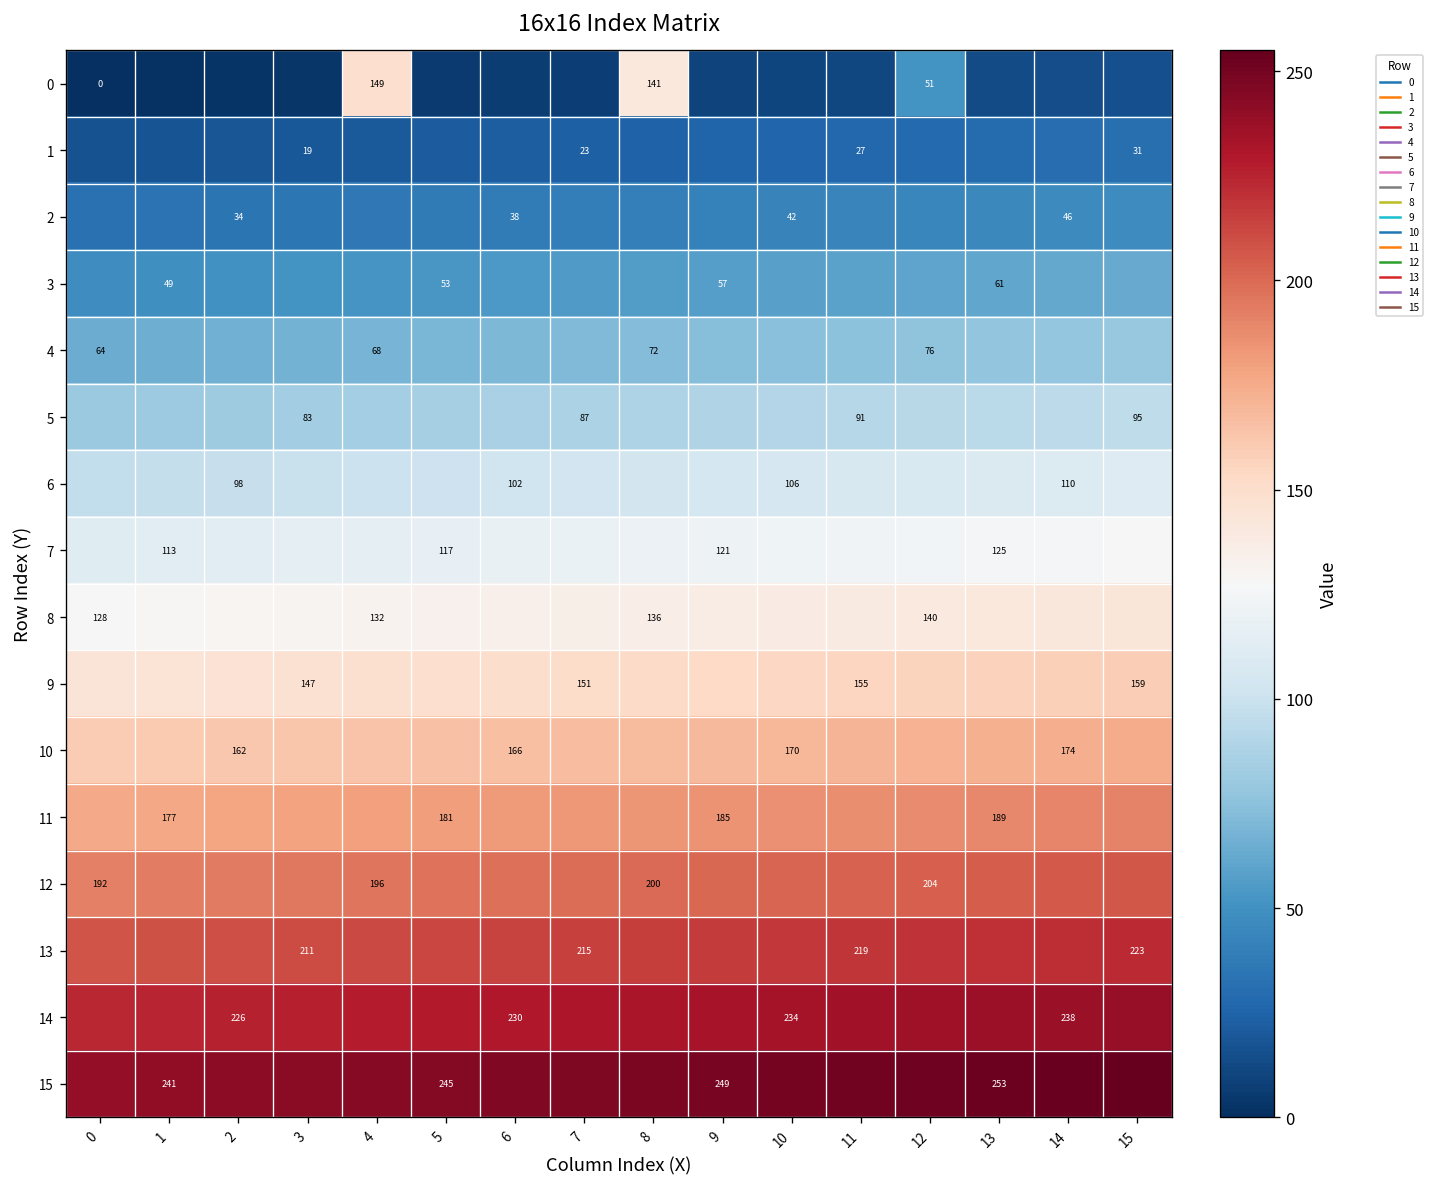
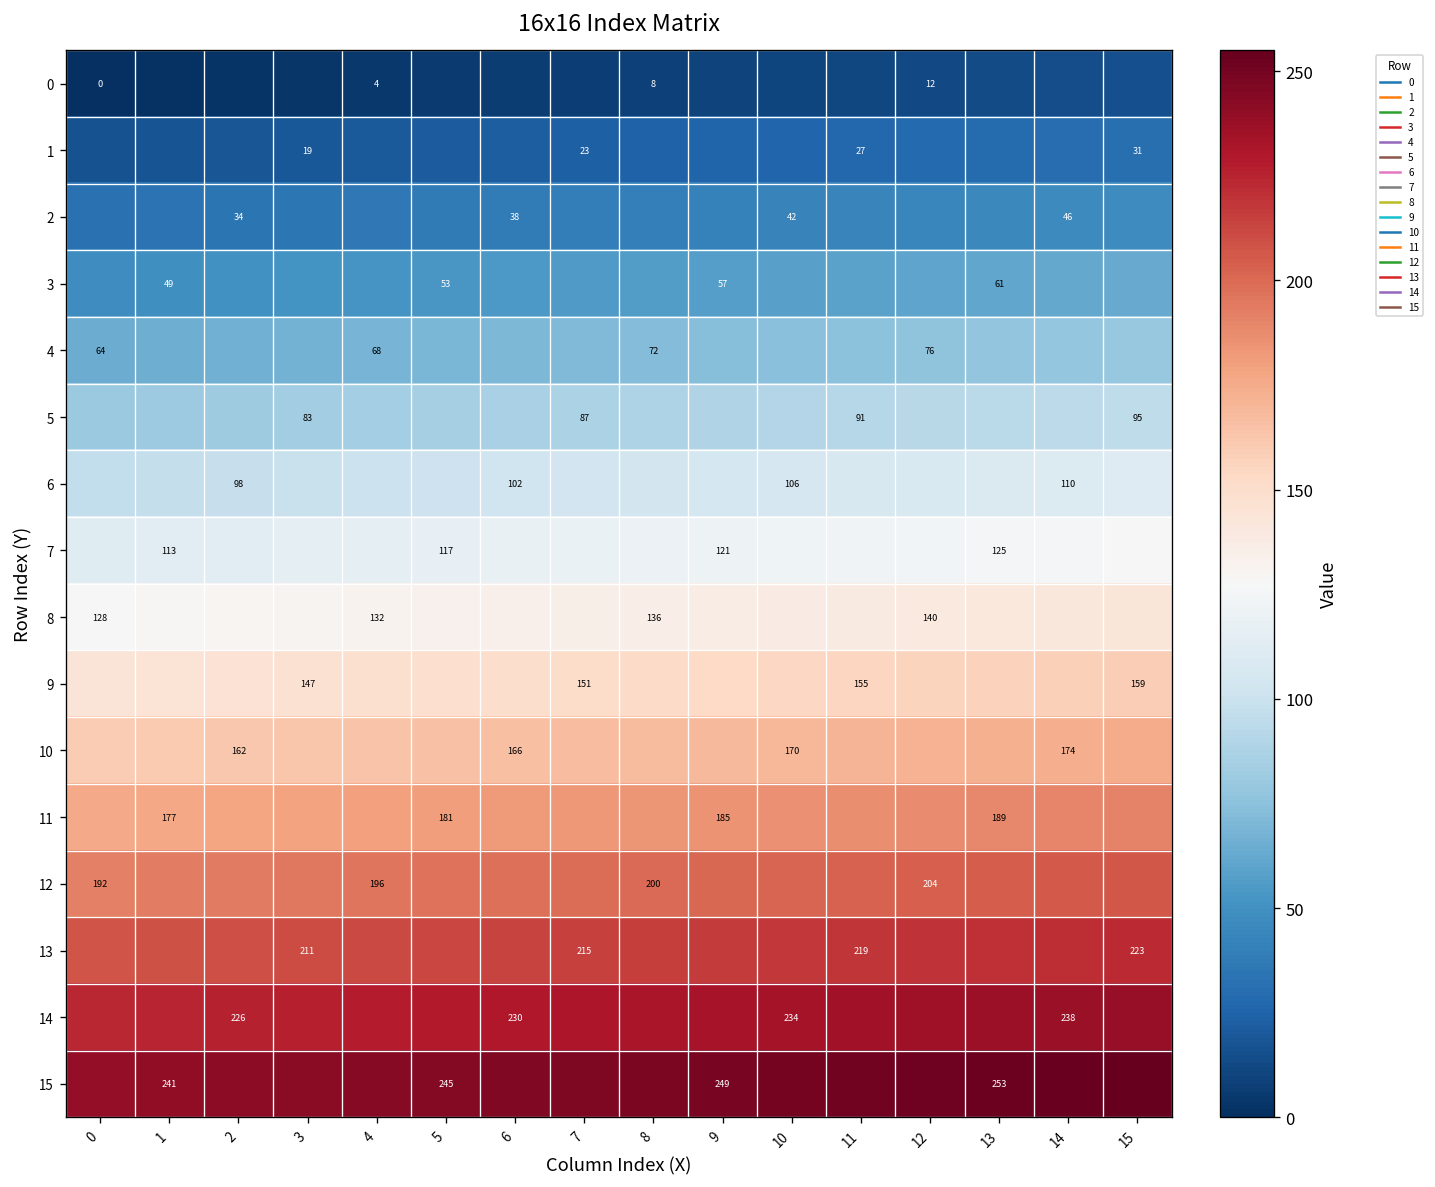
0, 4: 149 -> 4
0, 8: 141 -> 8
0, 12: 51 -> 12
